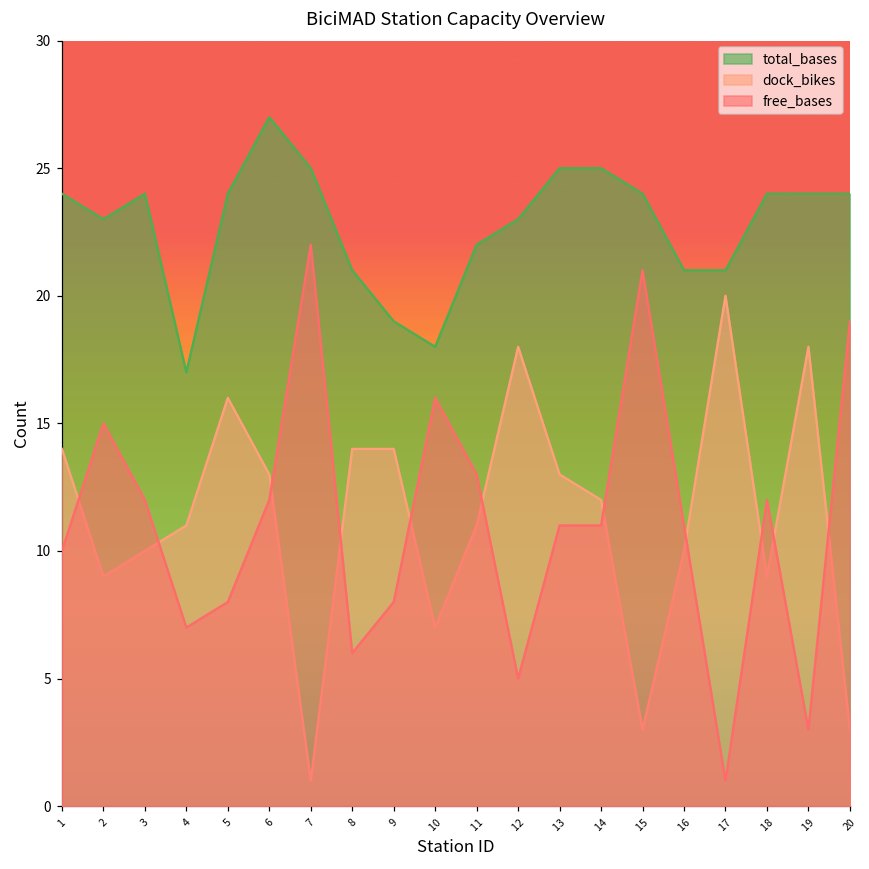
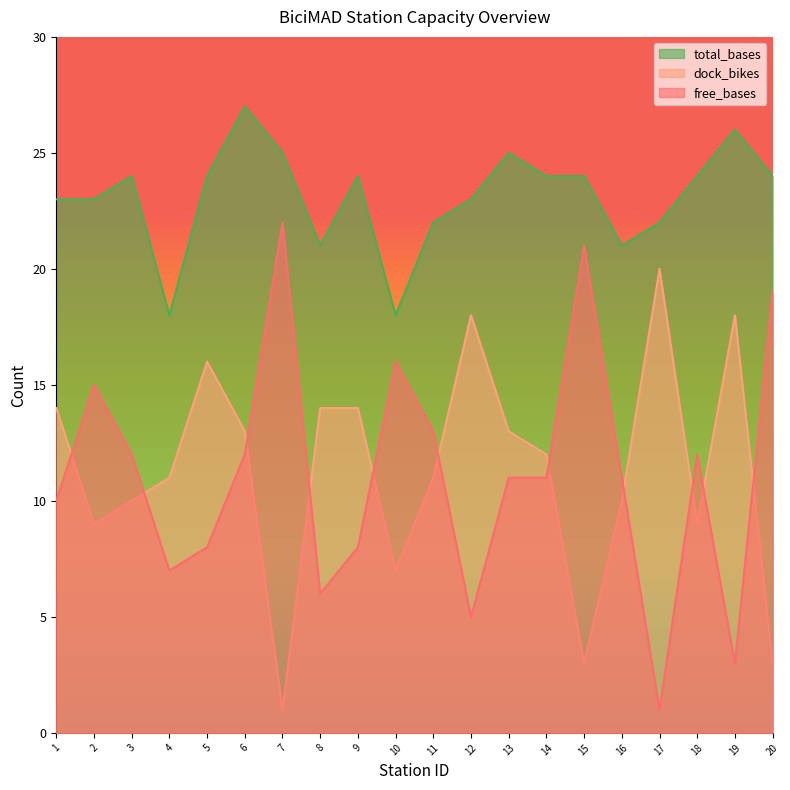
total_bases, 1: 24 -> 23
total_bases, 4: 17 -> 18
total_bases, 9: 19 -> 24
total_bases, 14: 25 -> 24
total_bases, 17: 21 -> 22
total_bases, 19: 24 -> 26
